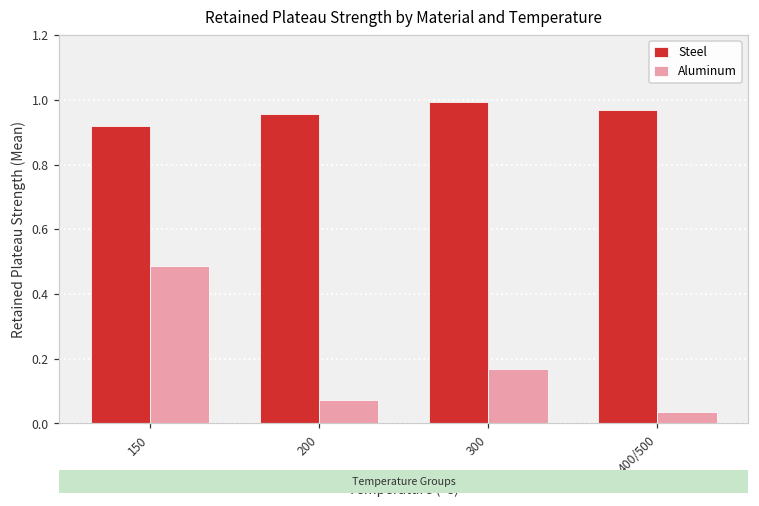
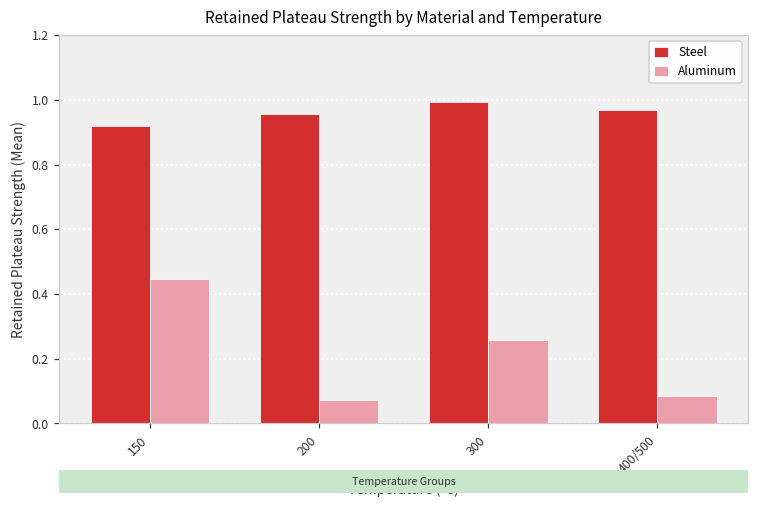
Aluminum, 150: 0.49 -> 0.45
Aluminum, 300: 0.17 -> 0.26
Aluminum, 400/500: 0.03 -> 0.08
